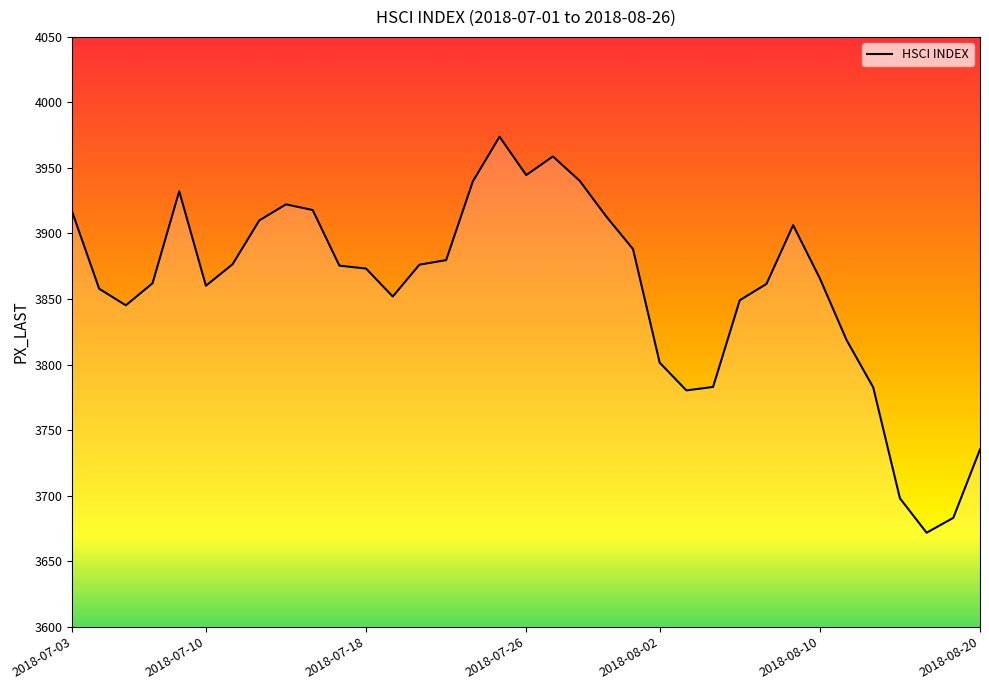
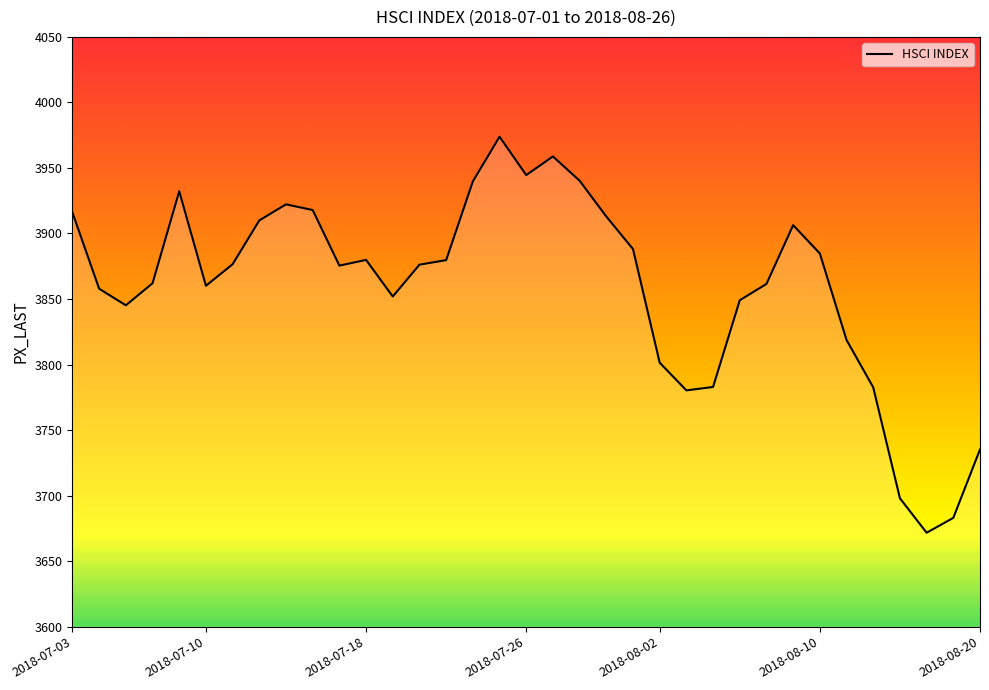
2018-07-18: 3873 -> 3880
2018-08-10: 3866 -> 3885
